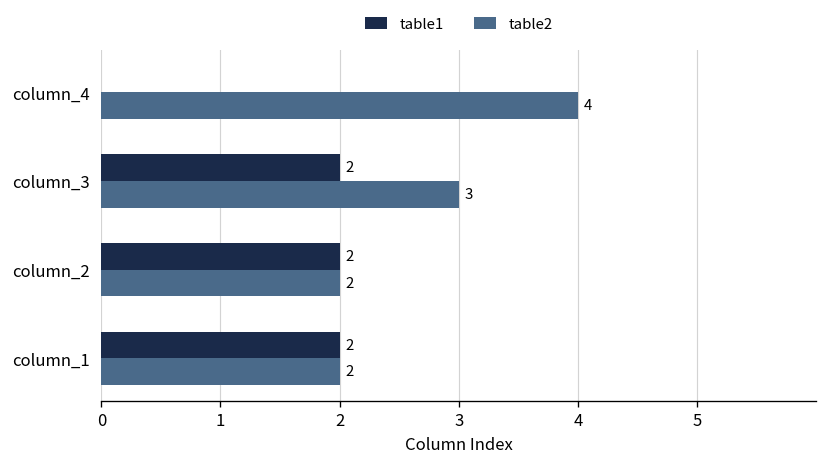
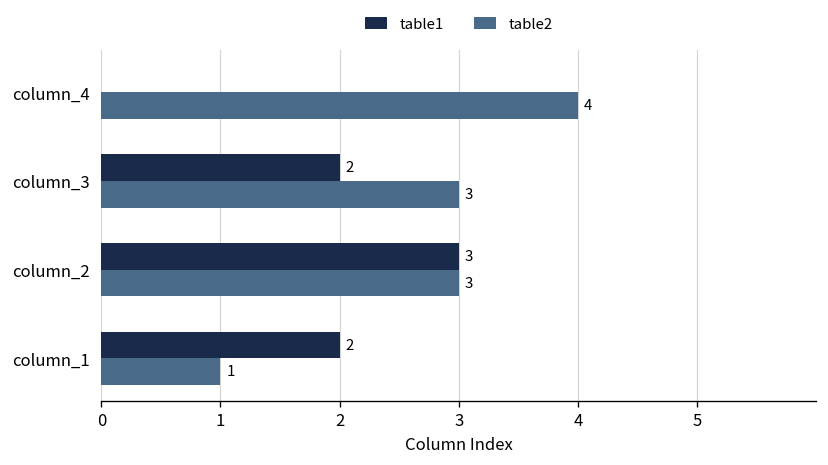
table1, column_2: 2 -> 3
table2, column_2: 2 -> 3
table2, column_1: 2 -> 1
